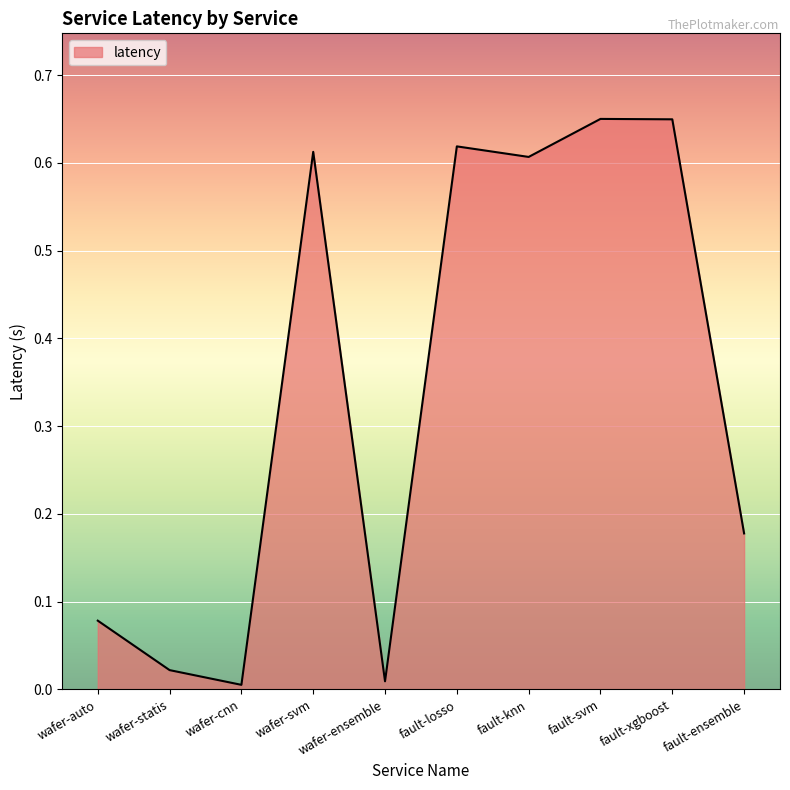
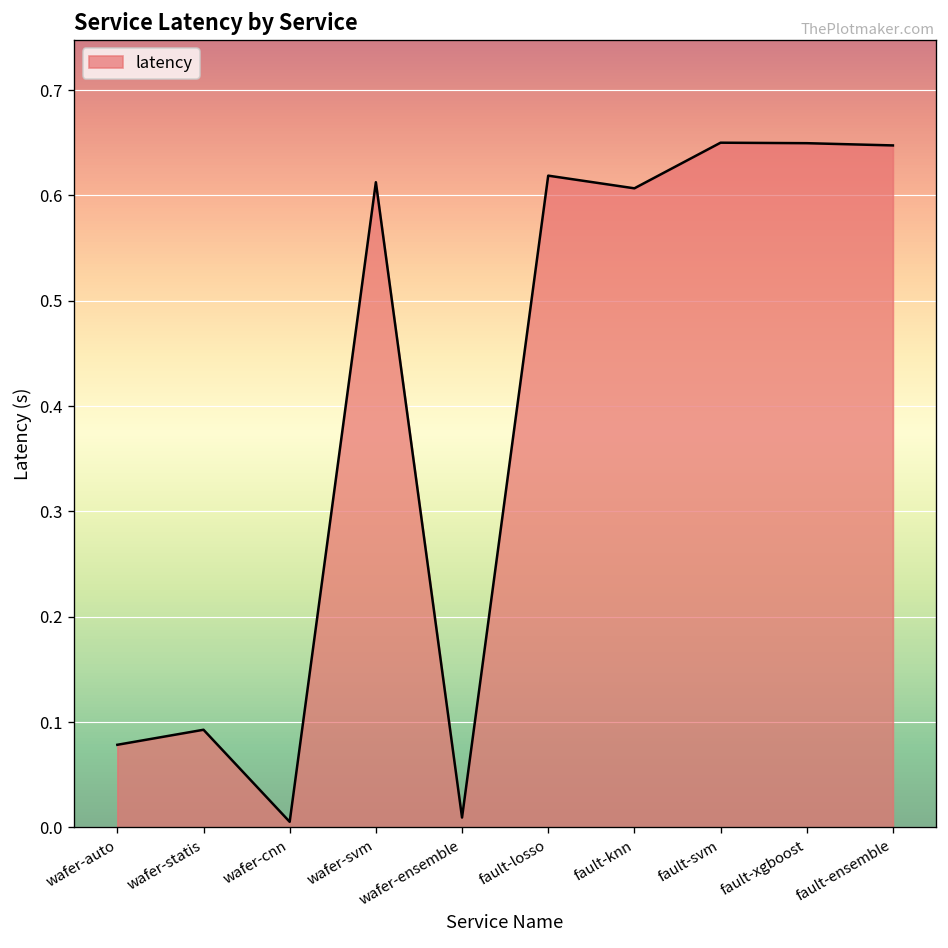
wafer-statis: 0.02 -> 0.09
fault-ensemble: 0.18 -> 0.65
